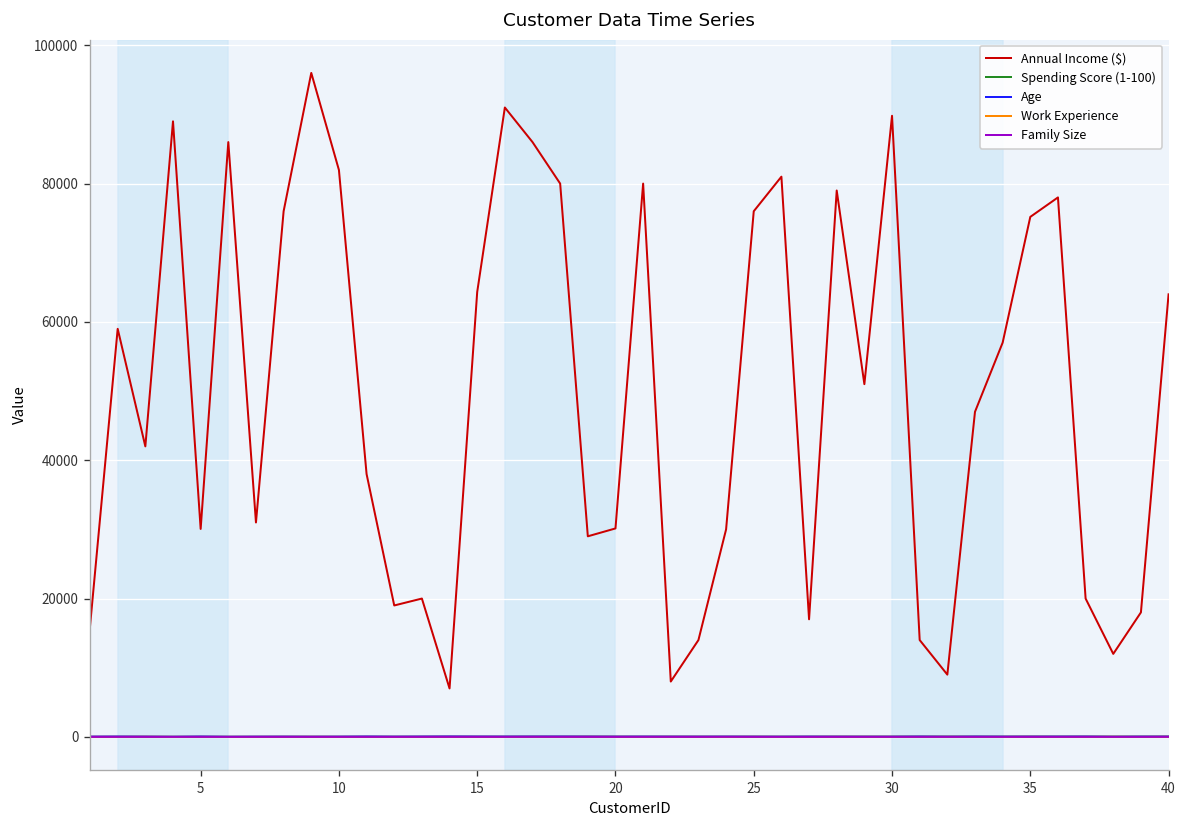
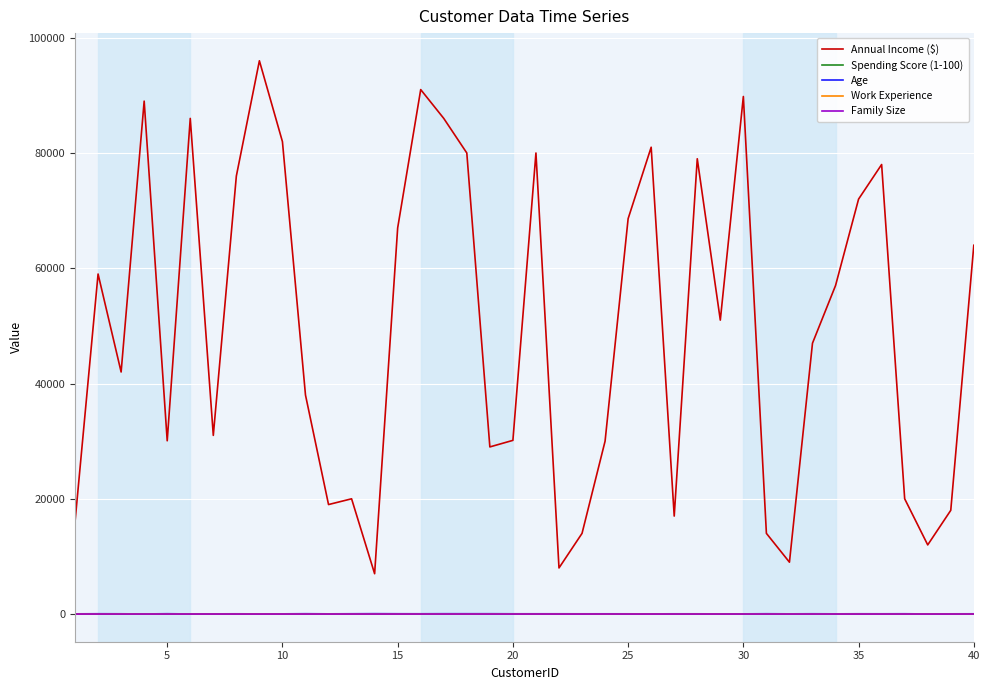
Annual Income ($), 15: 64000 -> 67000
Annual Income ($), 25: 76000 -> 69000
Annual Income ($), 35: 75000 -> 72000
